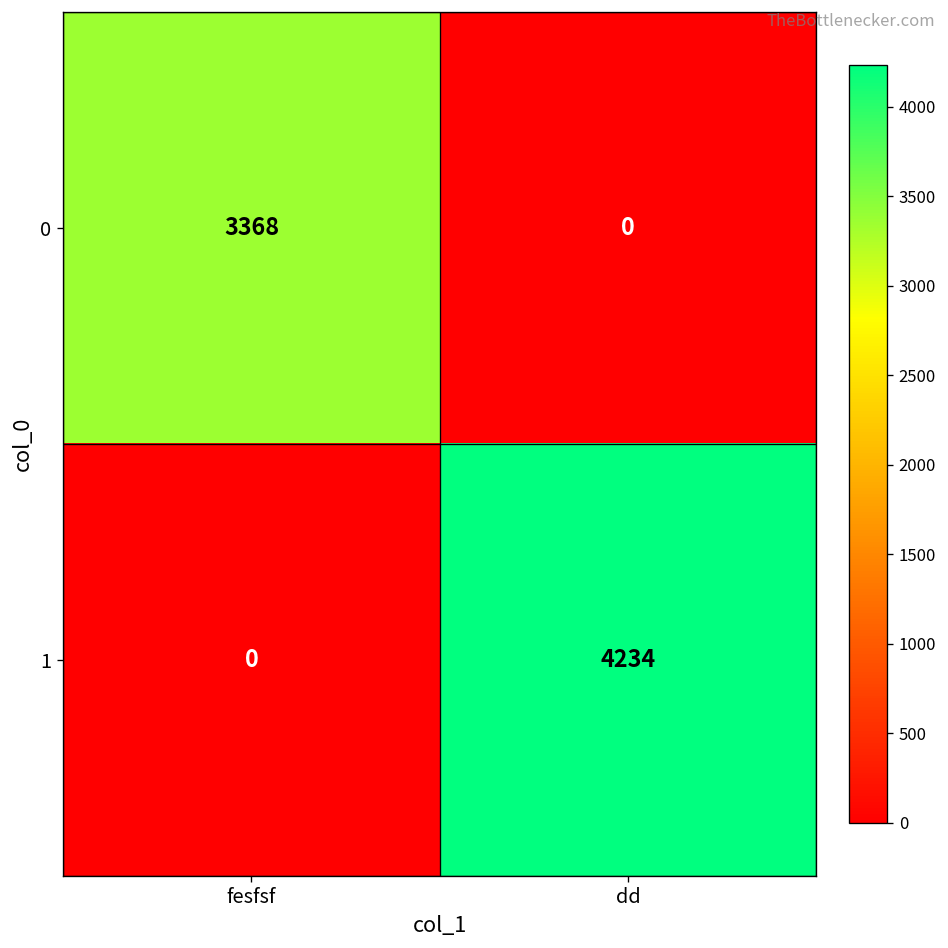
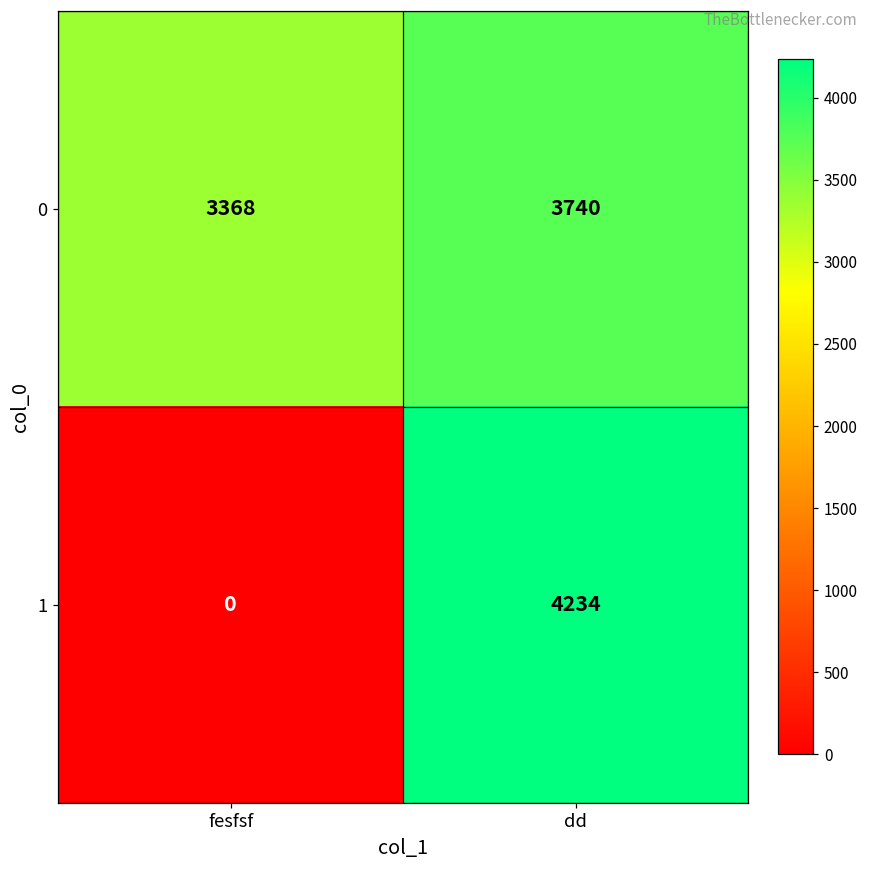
0, dd: 0 -> 3740
